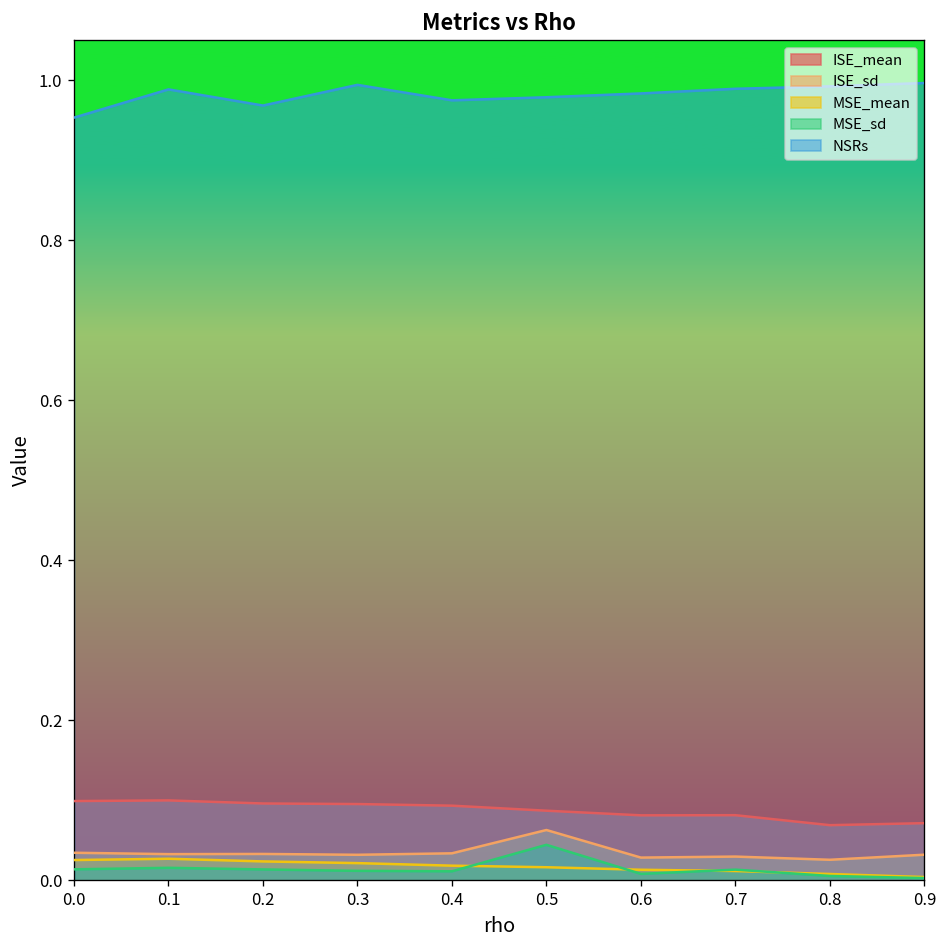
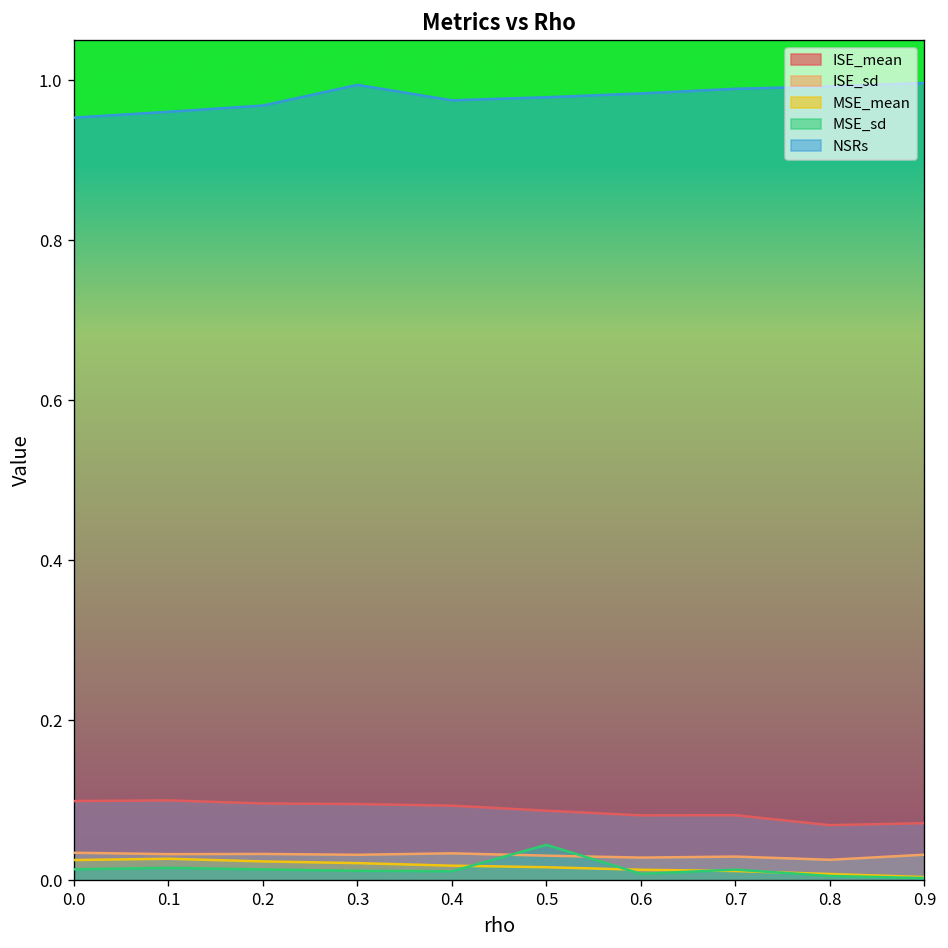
NSRs, 0.1: 0.99 -> 0.96
ISE_sd, 0.5: 0.06 -> 0.03
